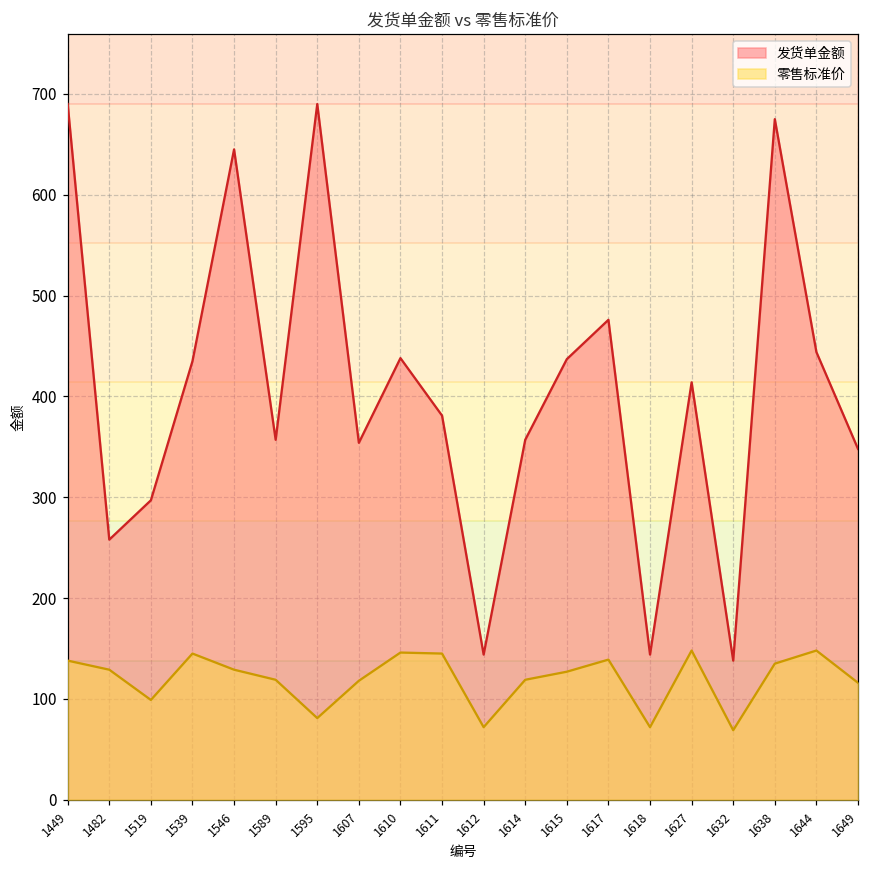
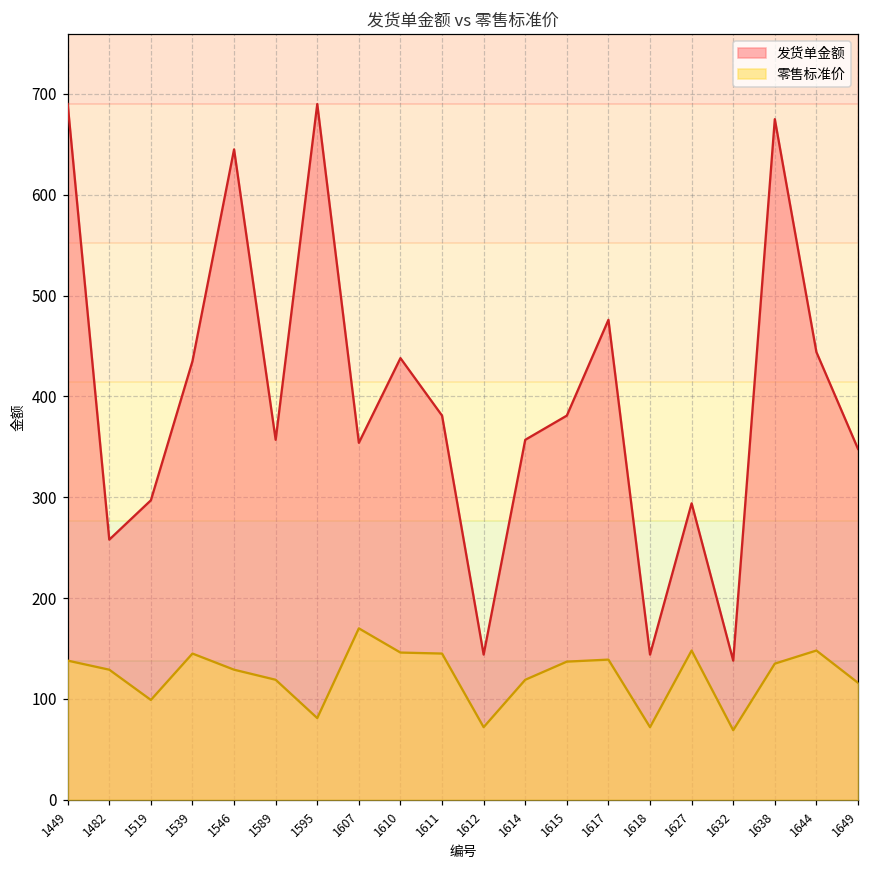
零售标准价, 1607: 120 -> 170
发货单金额, 1615: 440 -> 380
零售标准价, 1615: 130 -> 140
发货单金额, 1627: 410 -> 290
